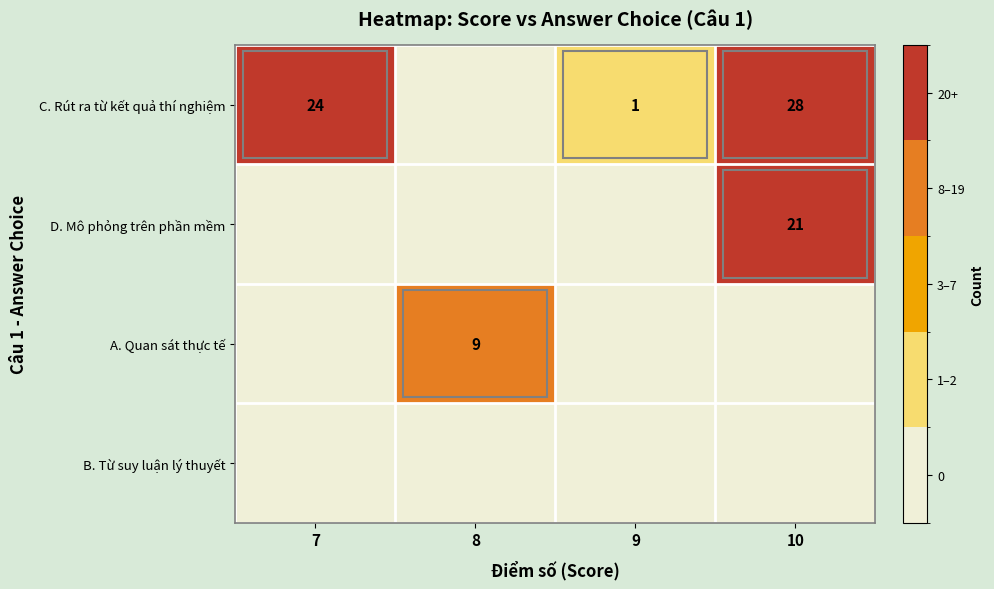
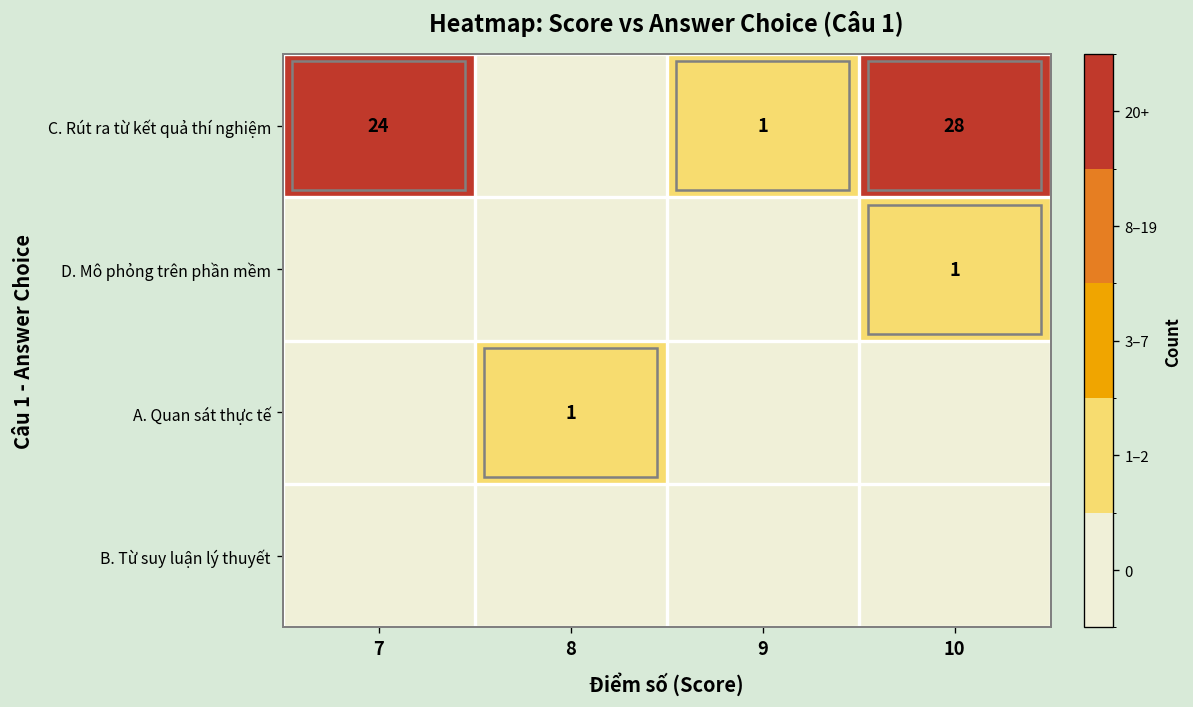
D. Mô phỏng trên phần mềm, 10: 21 -> 1
A. Quan sát thực tế, 8: 9 -> 1
